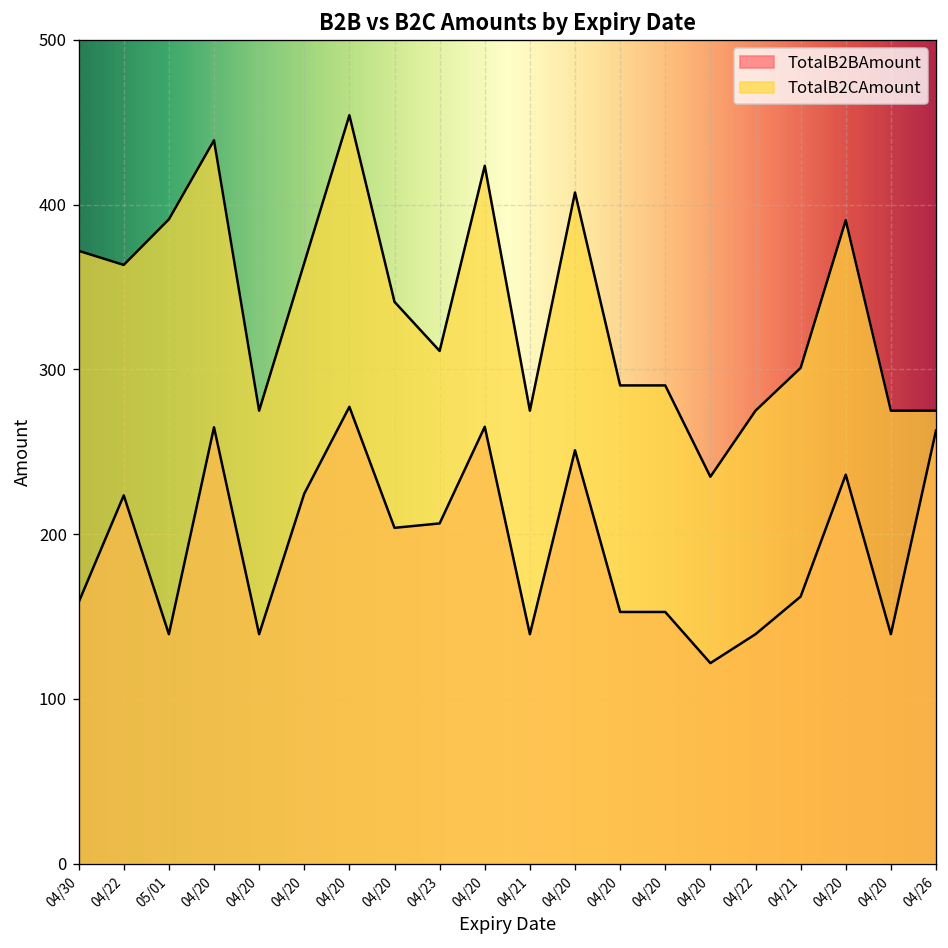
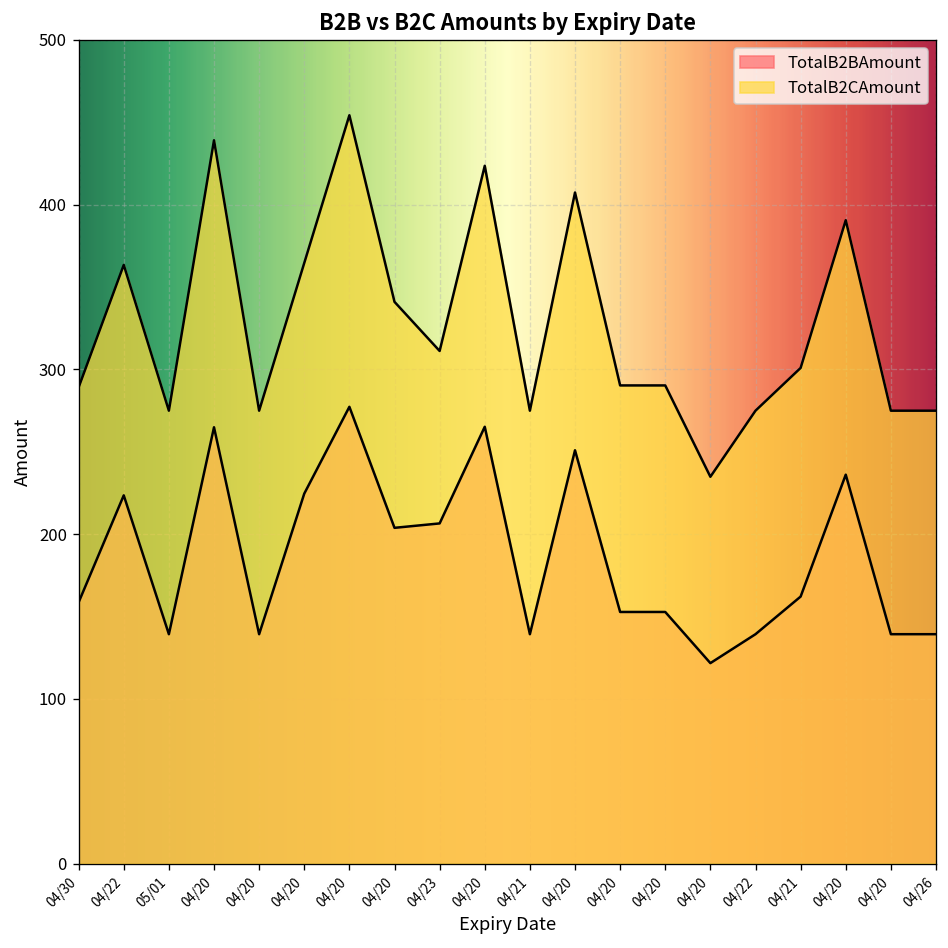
TotalB2CAmount, 04/30: 372 -> 289
TotalB2CAmount, 05/01: 391 -> 275
TotalB2BAmount, 04/26: 263 -> 139
